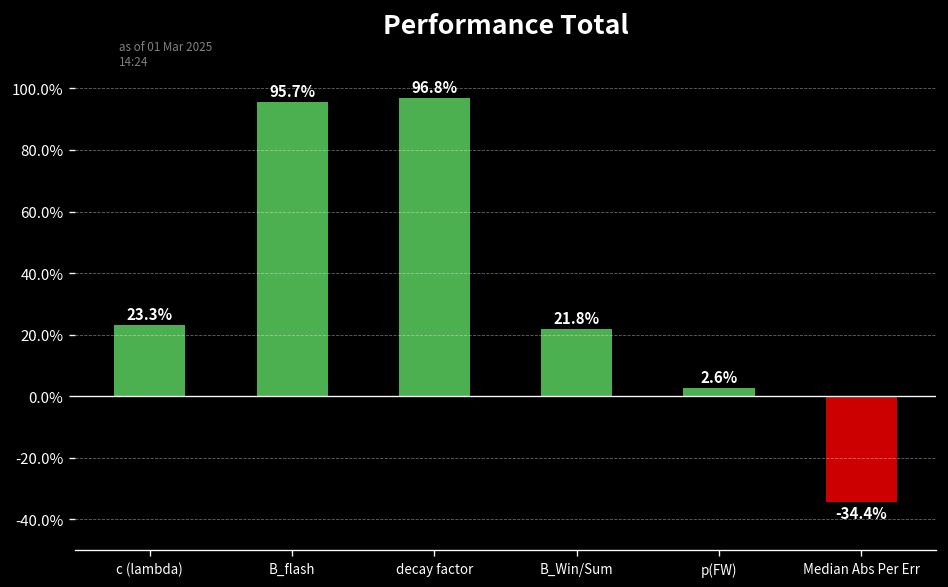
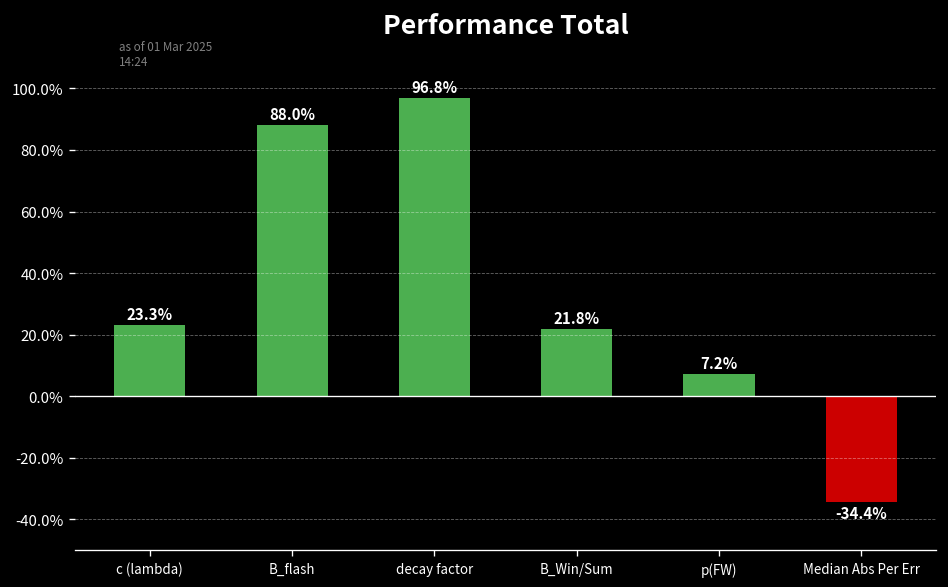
B_flash: 95.7% -> 88.0%
p(FW): 2.6% -> 7.2%
